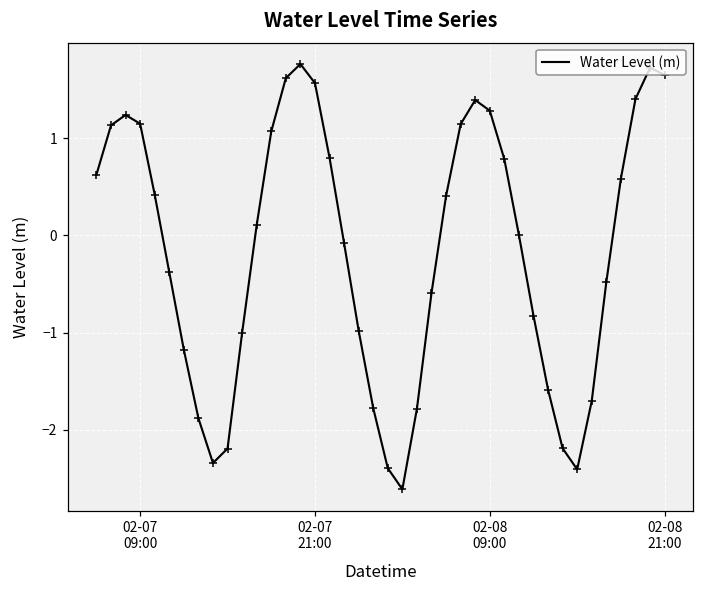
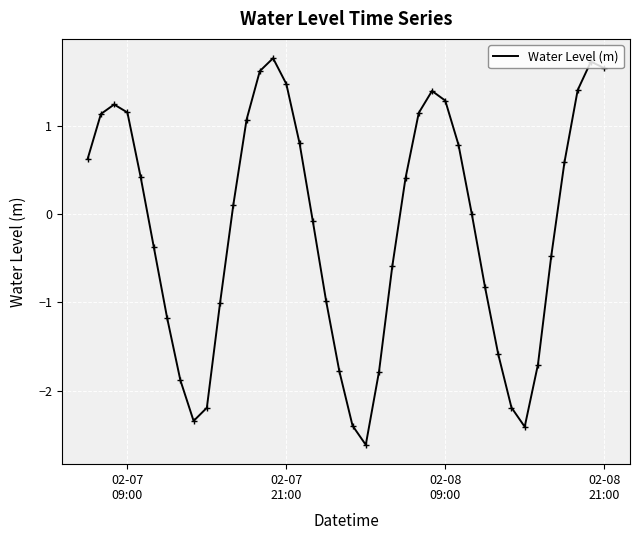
02-07 21:00: 1.6 -> 1.5
